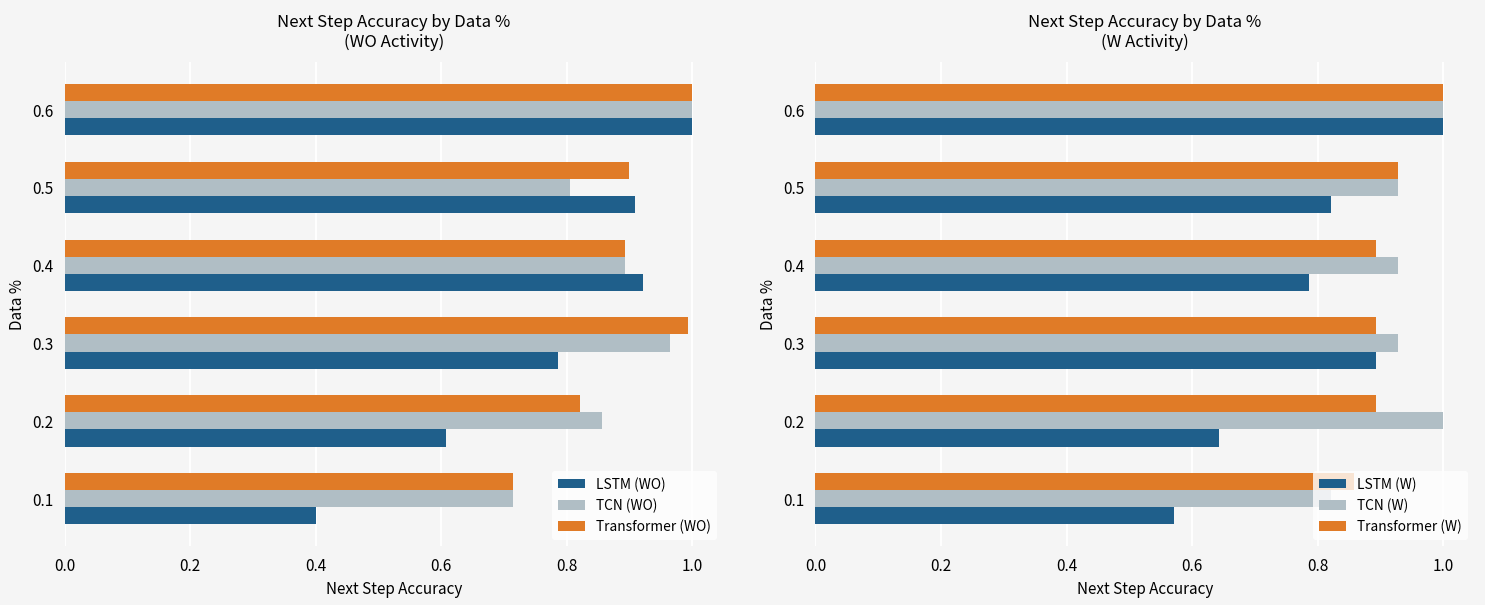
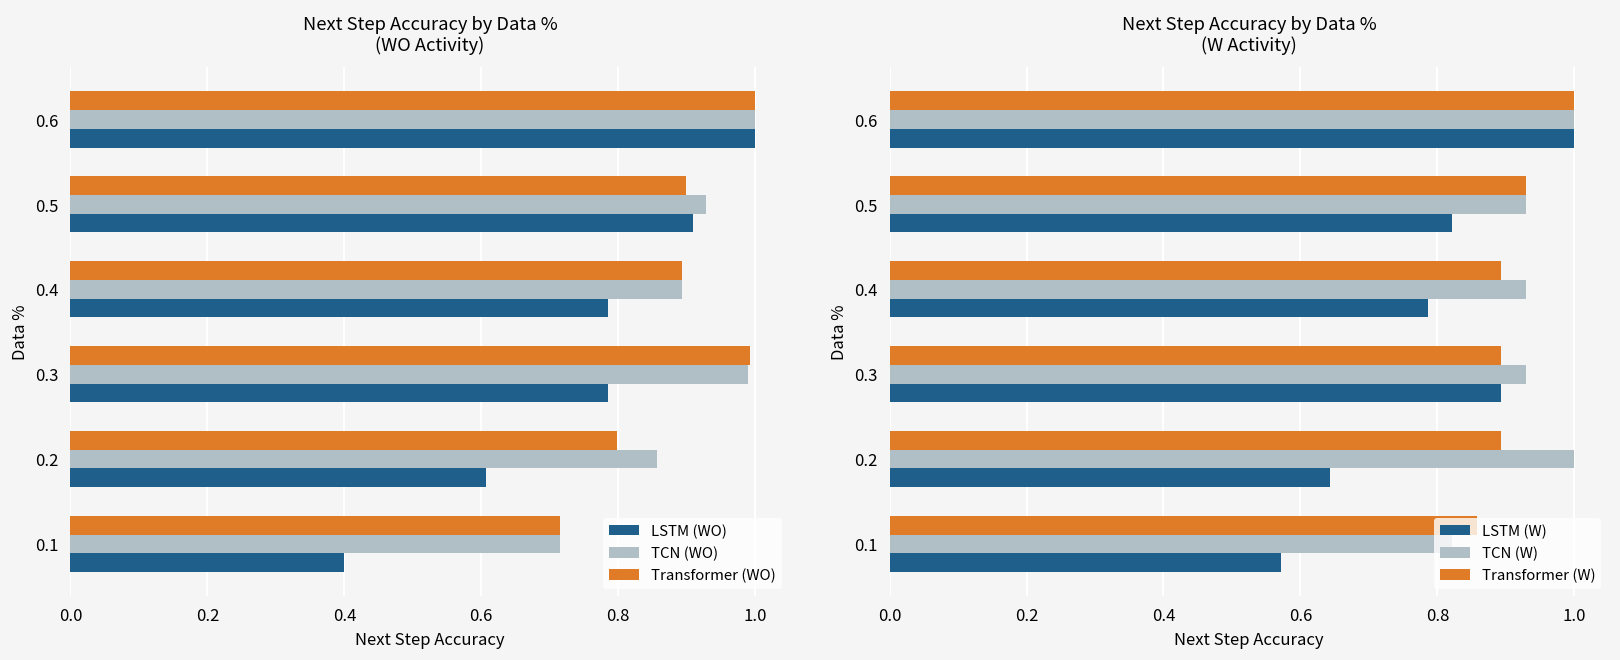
Next Step Accuracy by Data % (WO Activity), TCN (WO), 0.5: 0.81 -> 0.93
Next Step Accuracy by Data % (WO Activity), LSTM (WO), 0.4: 0.92 -> 0.79
Next Step Accuracy by Data % (WO Activity), TCN (WO), 0.3: 0.96 -> 0.99
Next Step Accuracy by Data % (WO Activity), Transformer (WO), 0.2: 0.82 -> 0.80
